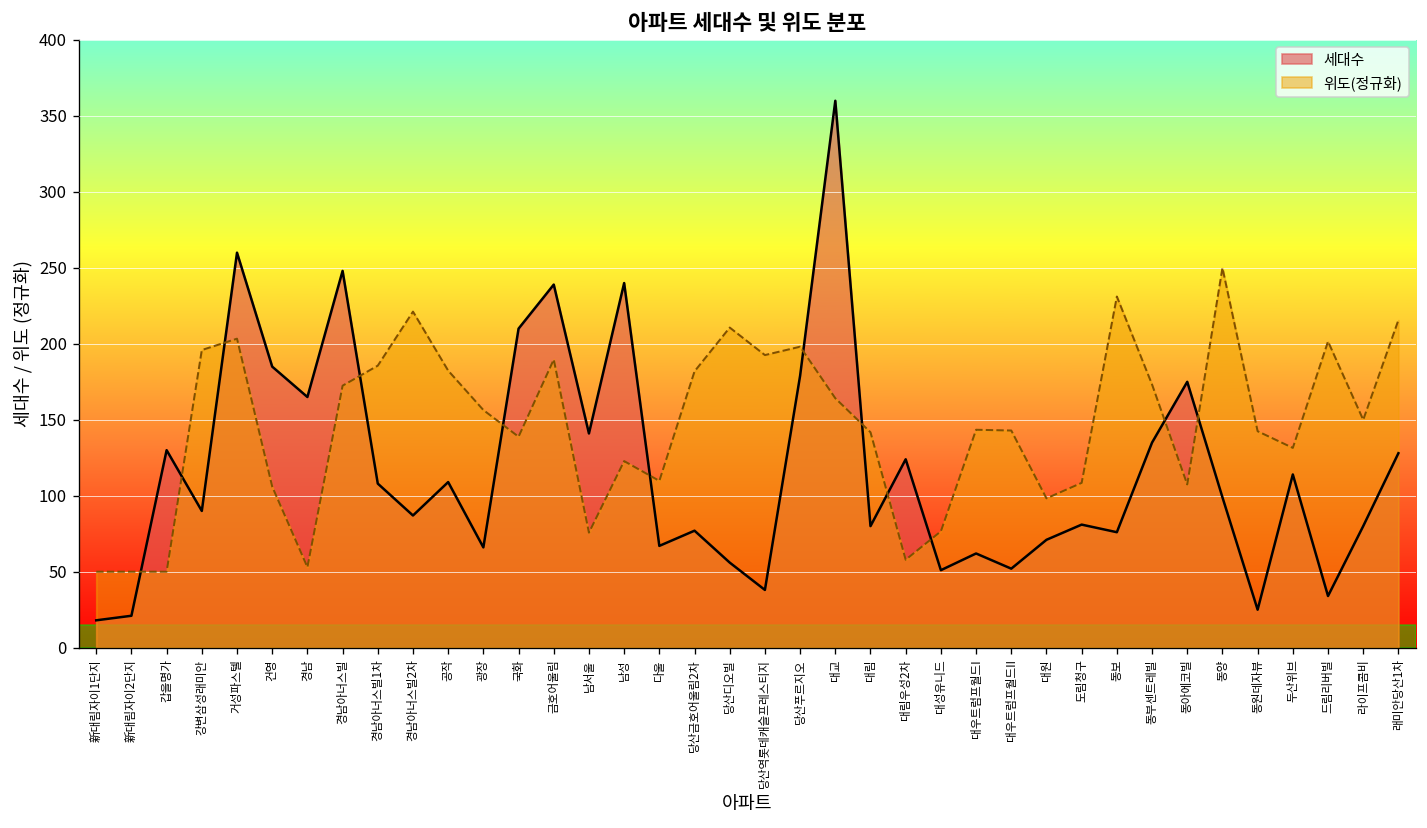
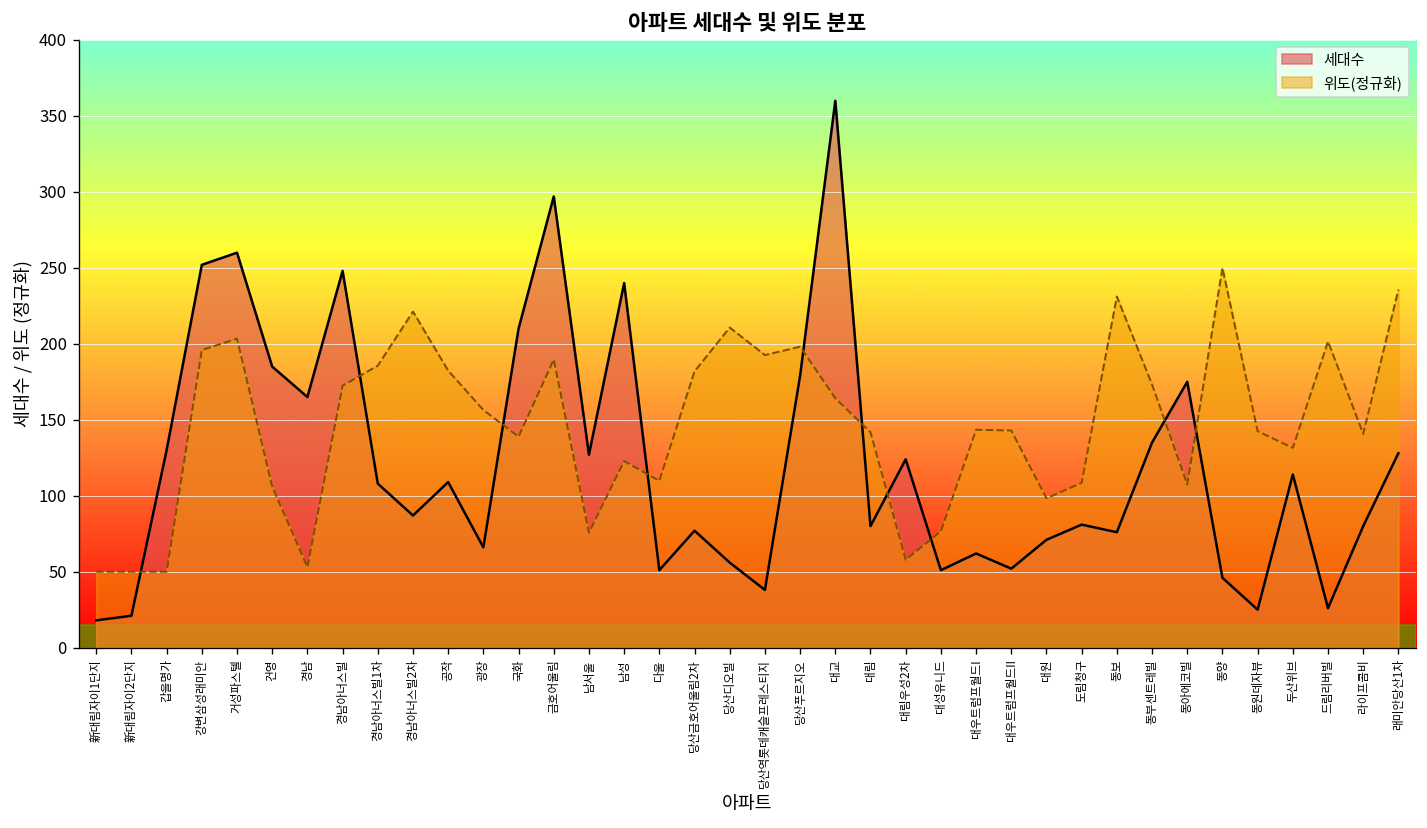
세대수, 강변삼성래미안: 90 -> 252
세대수, 금호어울림: 239 -> 297
세대수, 남서울: 141 -> 127
세대수, 다울: 67 -> 51
세대수, 동양: 99 -> 46
세대수, 드림리버빌: 34 -> 26
위도(정규화), 라이프콤비: 150 -> 141
위도(정규화), 래미안당산1차: 216 -> 236
